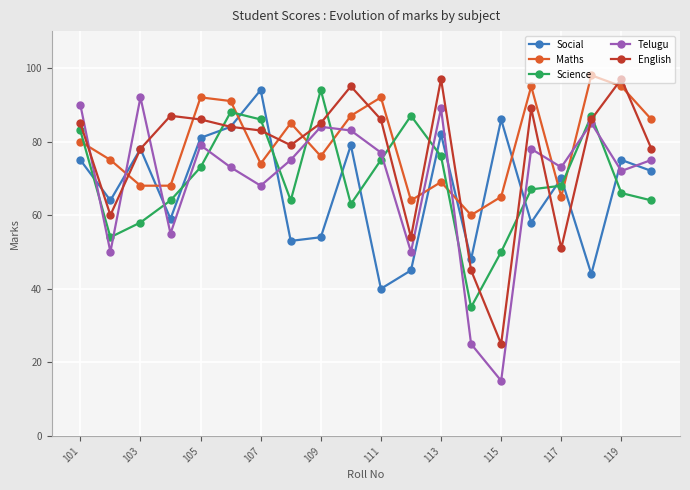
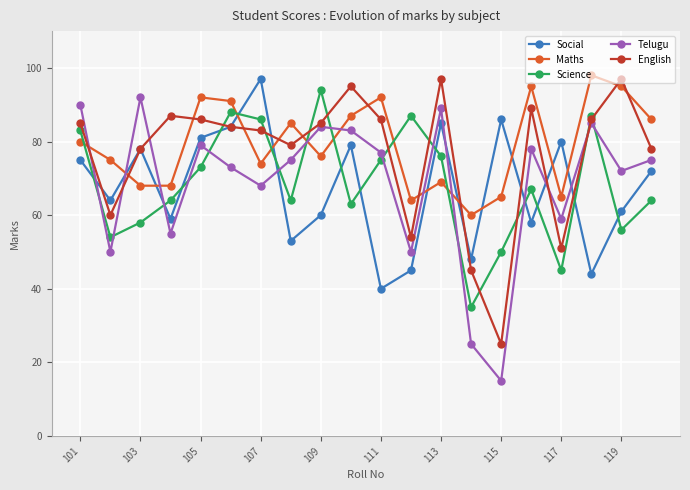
Social, 107: 94 -> 97
Social, 109: 54 -> 60
Social, 113: 82 -> 85
Social, 117: 70 -> 80
Science, 117: 68 -> 45
Telugu, 117: 73 -> 59
Social, 119: 75 -> 61
Science, 119: 66 -> 56
